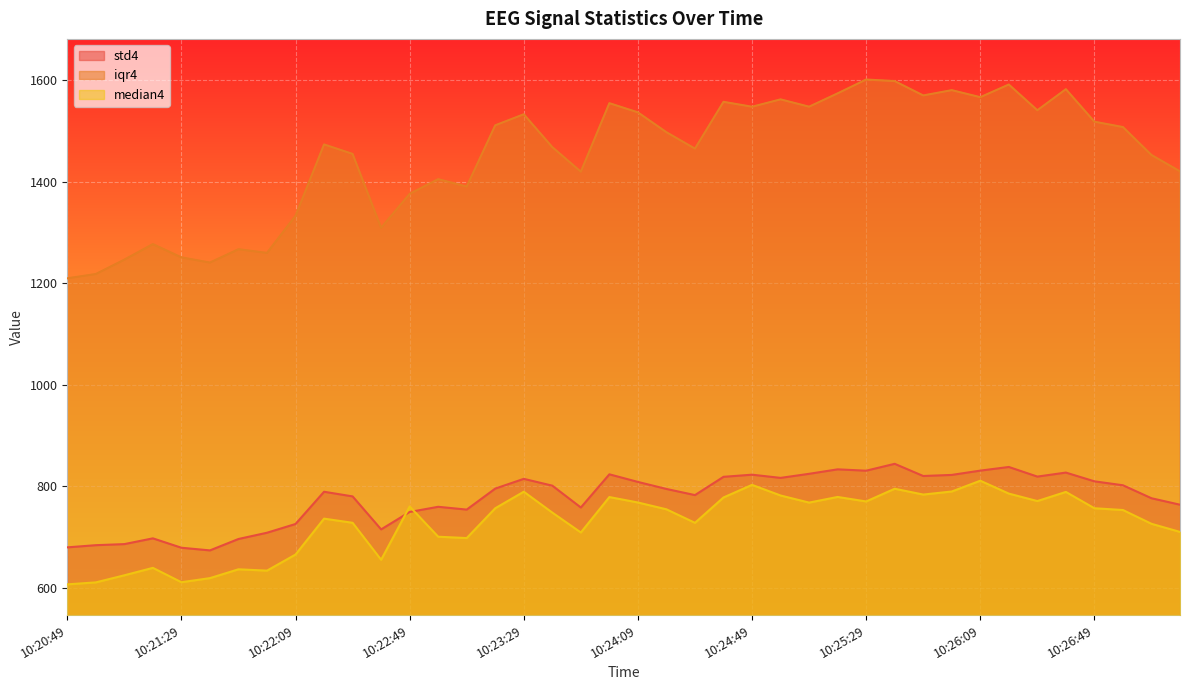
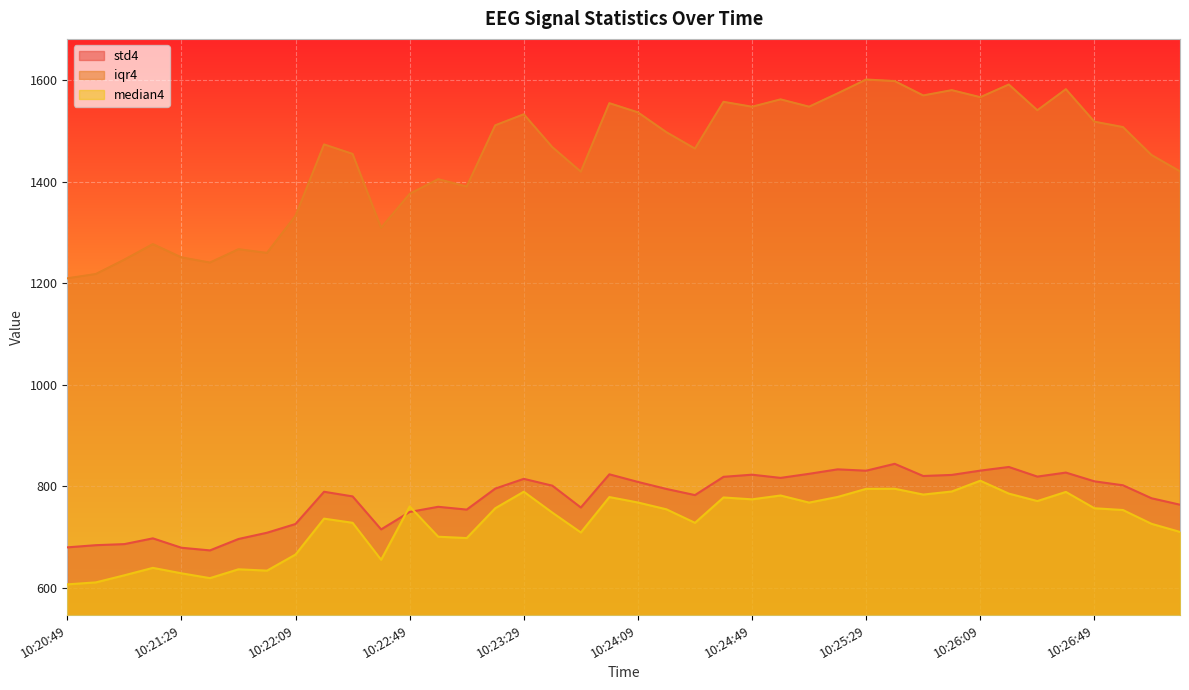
median4, 10:21:29: 610 -> 630
median4, 10:24:49: 800 -> 770
median4, 10:25:29: 770 -> 790
